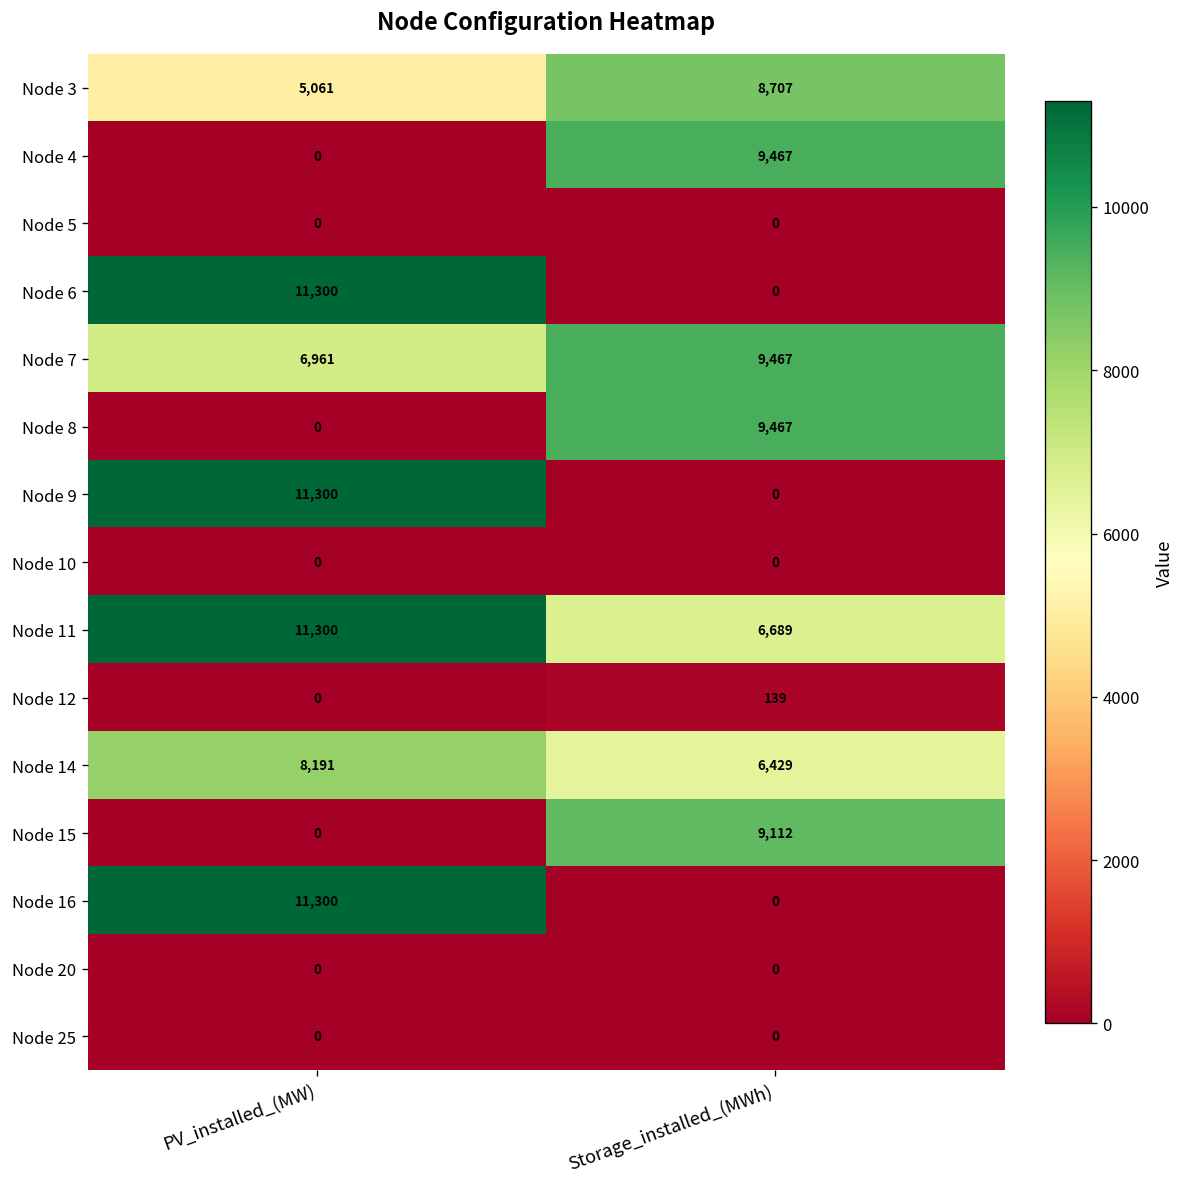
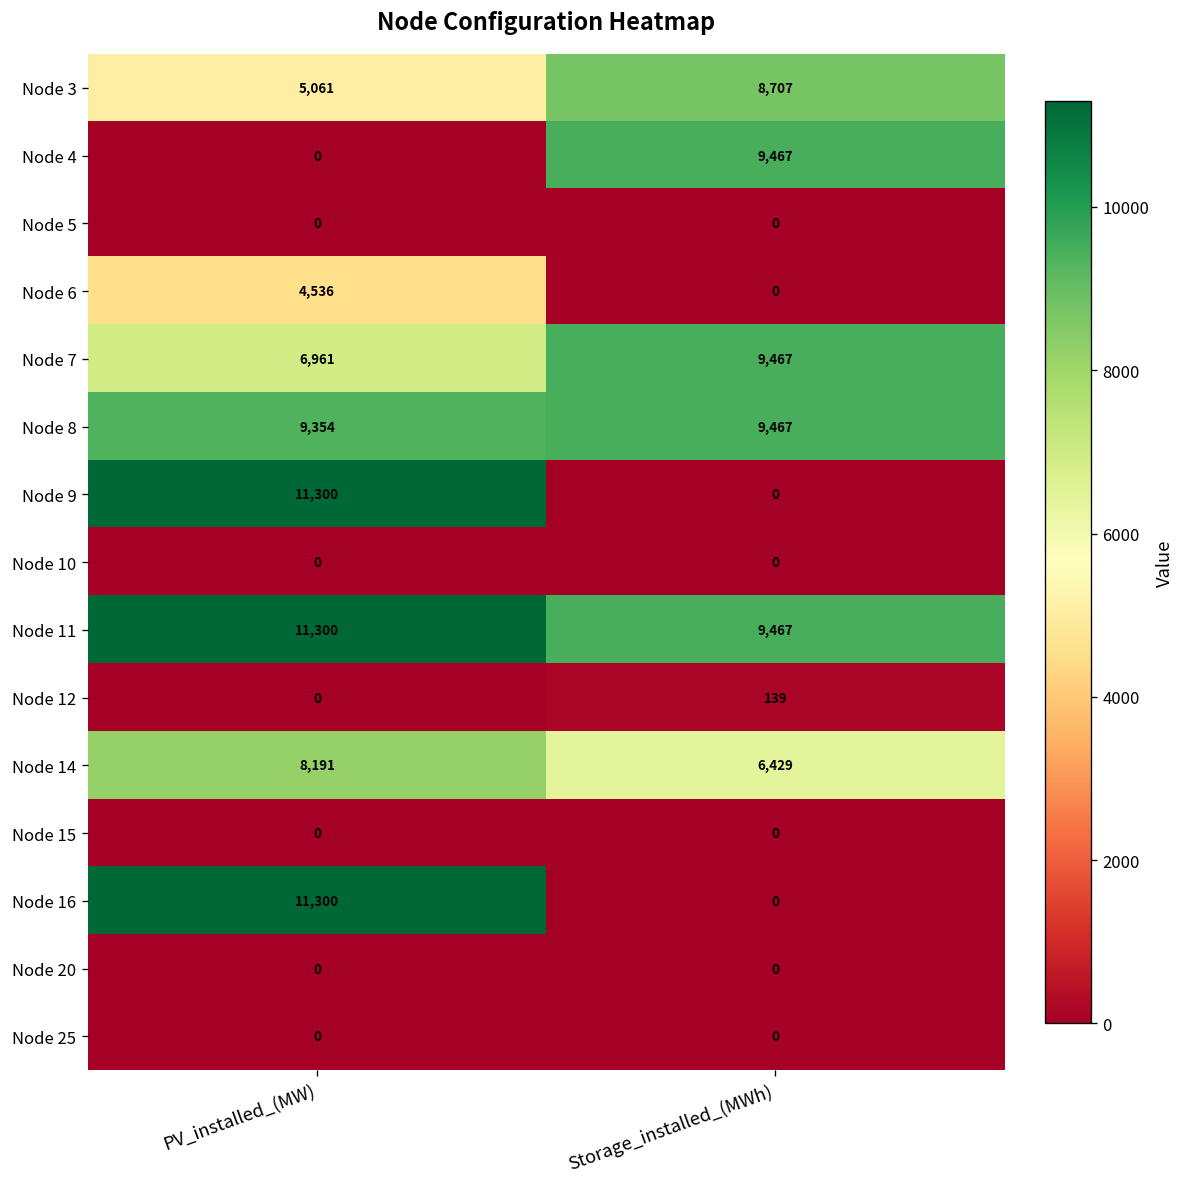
Node 6, PV_installed_(MW): 11,300 -> 4,536
Node 8, PV_installed_(MW): 0 -> 9,354
Node 11, Storage_installed_(MWh): 6,689 -> 9,467
Node 15, Storage_installed_(MWh): 9,112 -> 0
